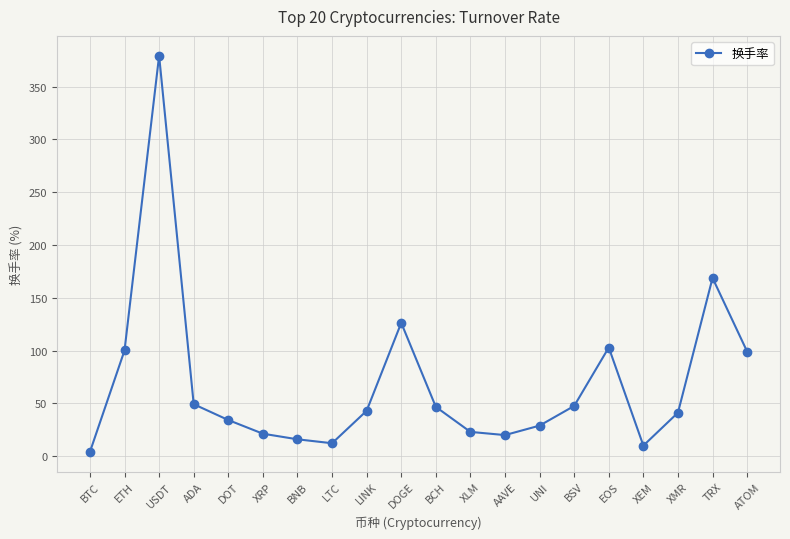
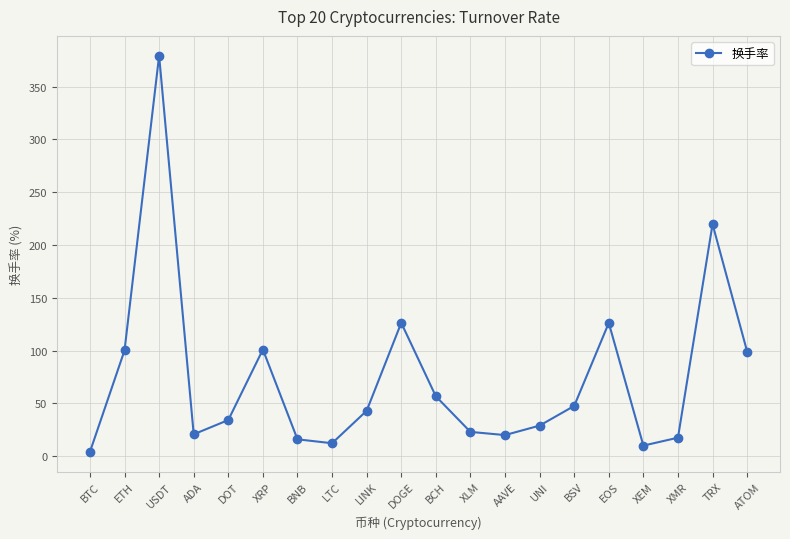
ADA: 49 -> 21
XRP: 21 -> 101
BCH: 47 -> 57
EOS: 103 -> 126
XMR: 41 -> 17
TRX: 169 -> 220
